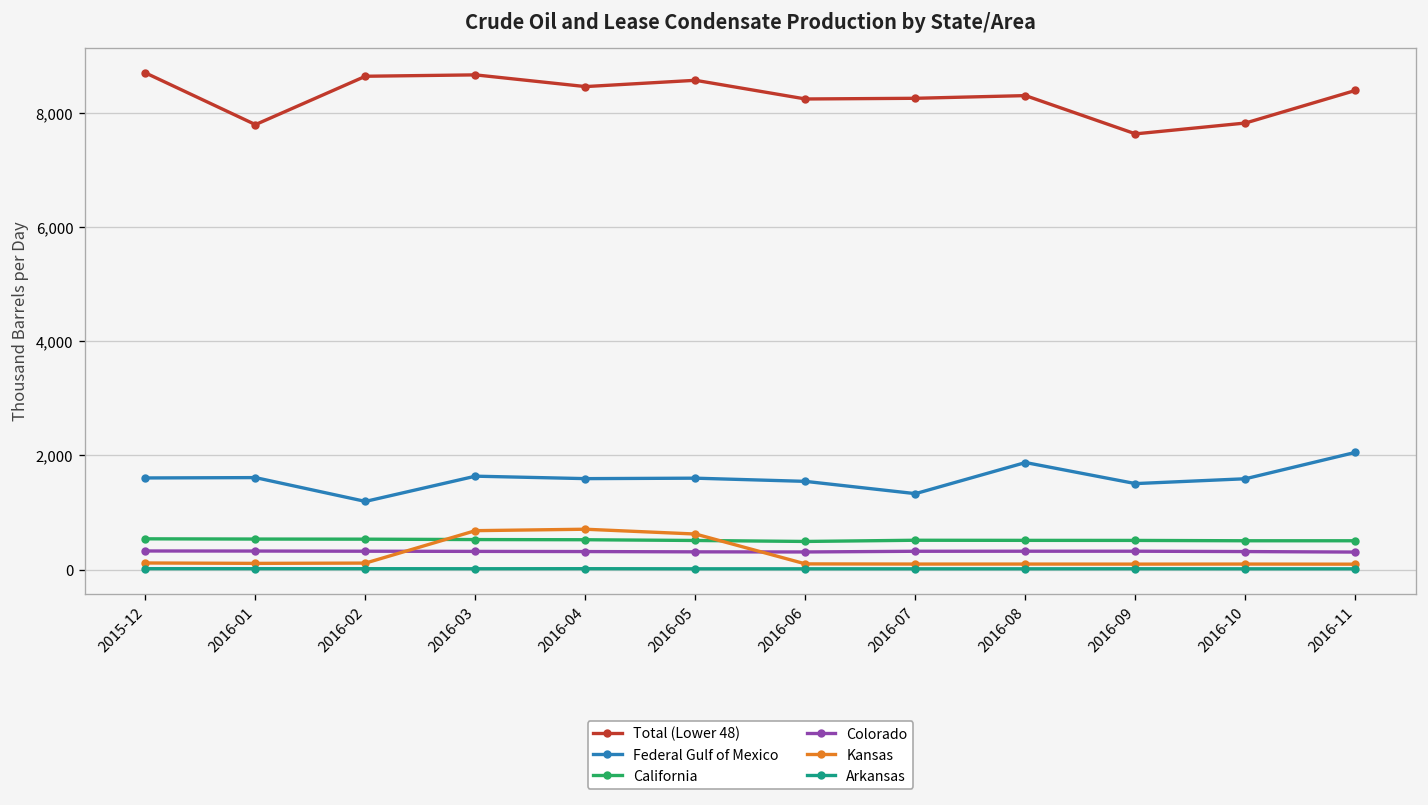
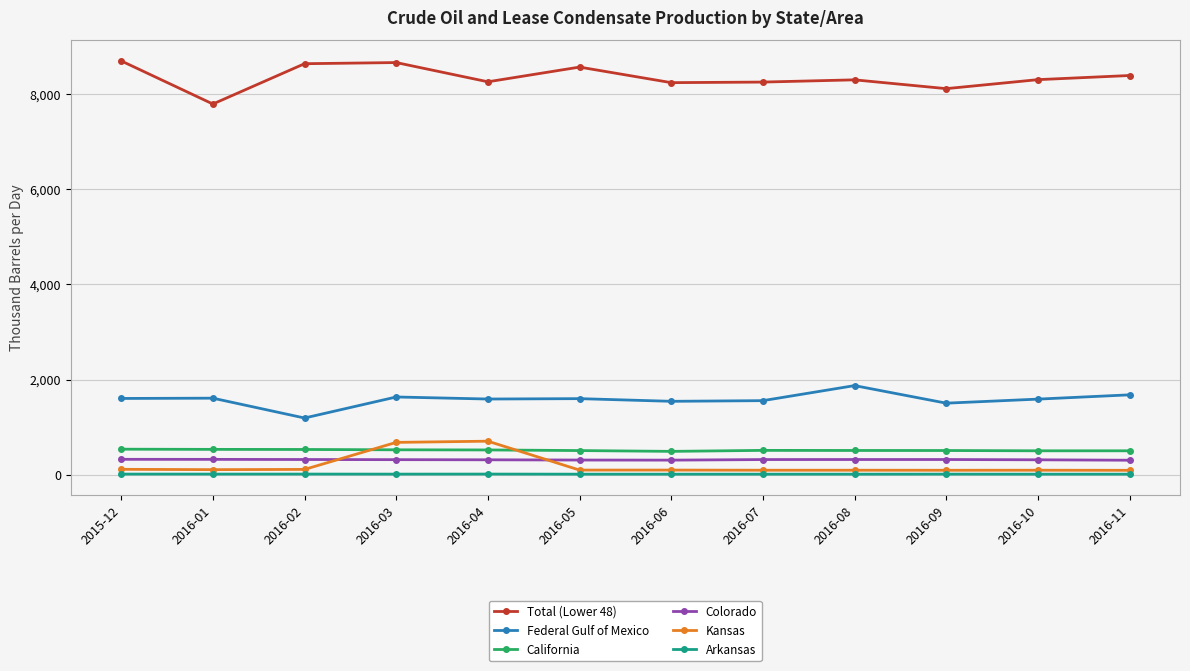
Total (Lower 48), 2016-04: 8,500 -> 8,300
Kansas, 2016-05: 600 -> 100
Federal Gulf of Mexico, 2016-07: 1,300 -> 1,600
Total (Lower 48), 2016-09: 7,600 -> 8,100
Total (Lower 48), 2016-10: 7,800 -> 8,300
Federal Gulf of Mexico, 2016-11: 2,100 -> 1,700
